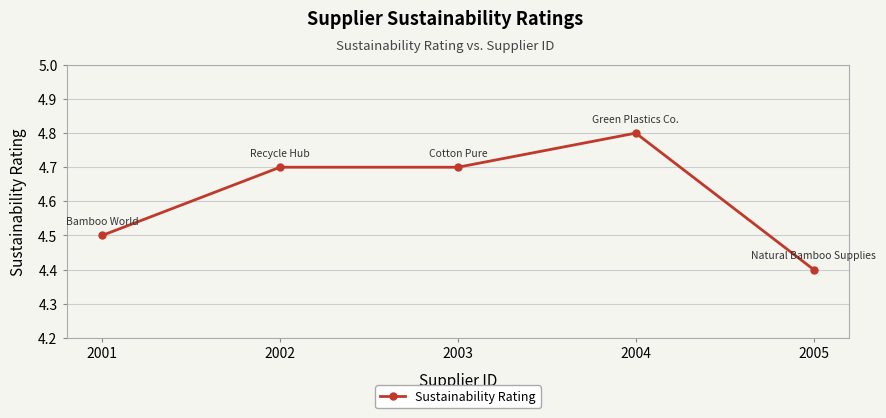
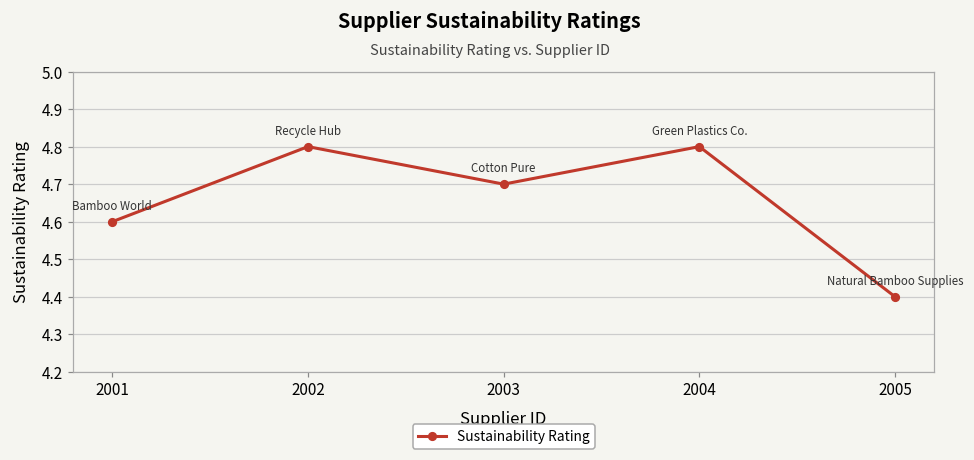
2001: 4.5 -> 4.6
2002: 4.7 -> 4.8
